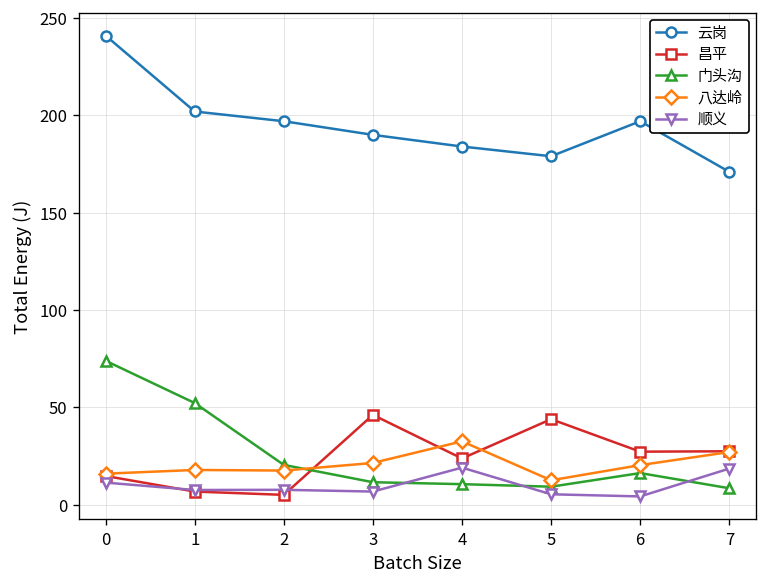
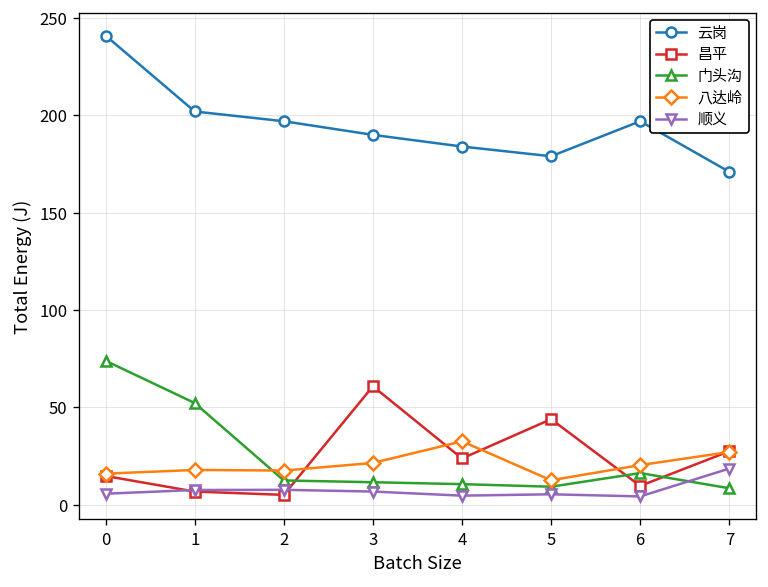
顺义, 0: 11 -> 6
门头沟, 2: 20 -> 12
昌平, 3: 46 -> 61
顺义, 4: 19 -> 5
昌平, 6: 27 -> 10
